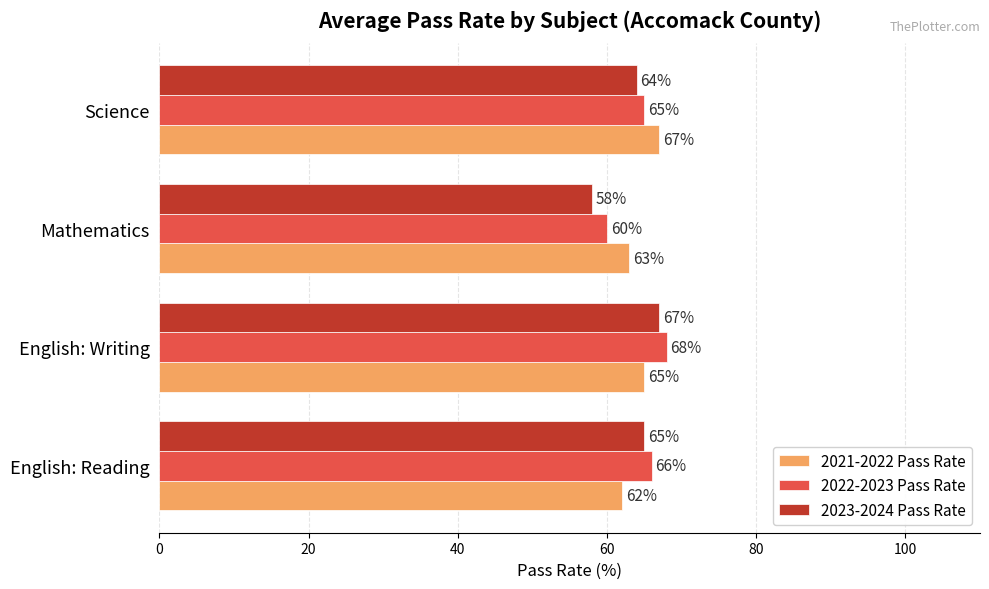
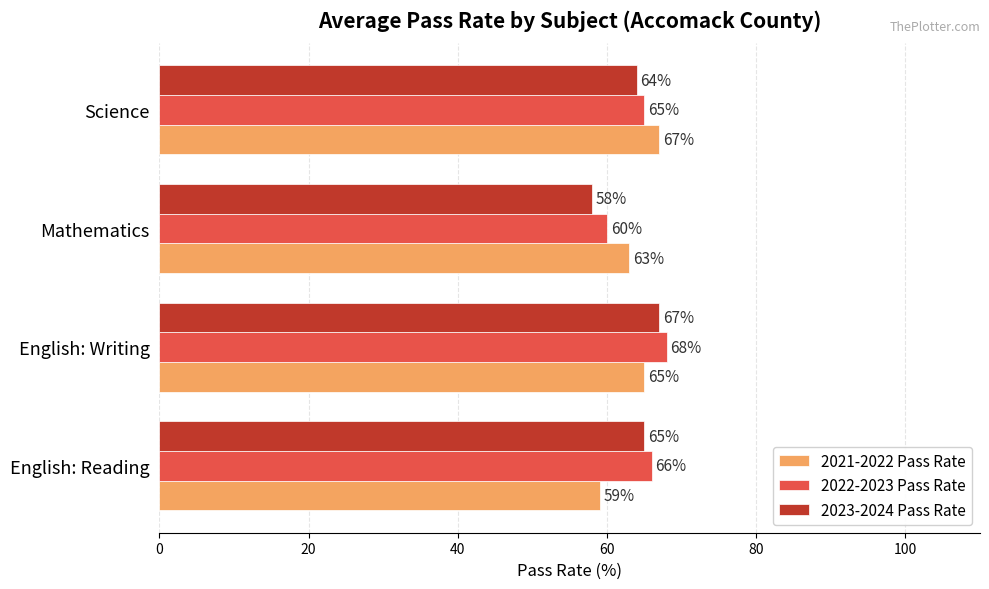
2021-2022 Pass Rate, English: Reading: 62% -> 59%
